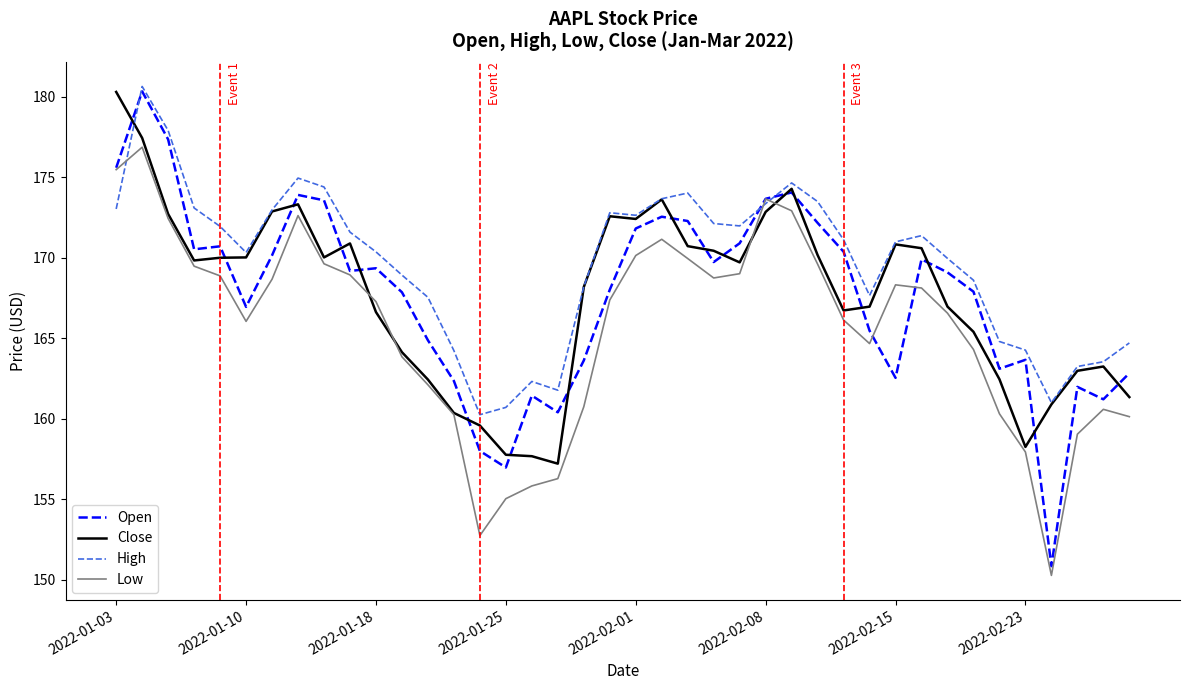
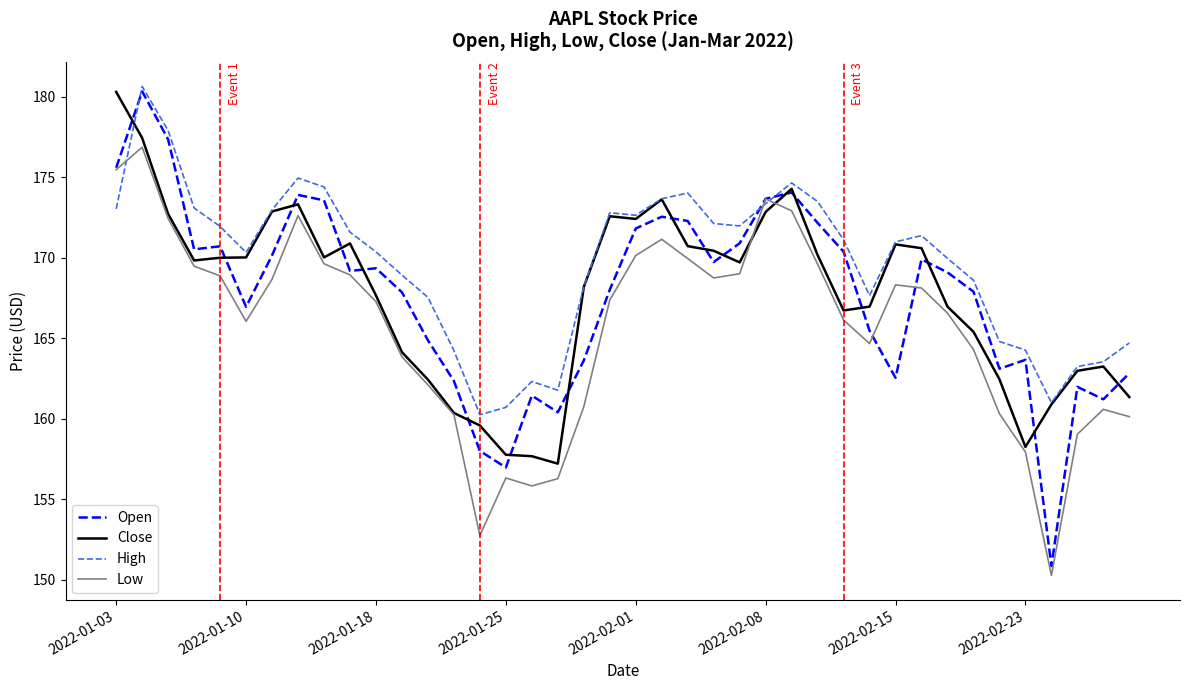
Close, 2022-01-18: 166.6 -> 167.7
Low, 2022-01-25: 155.0 -> 156.3
